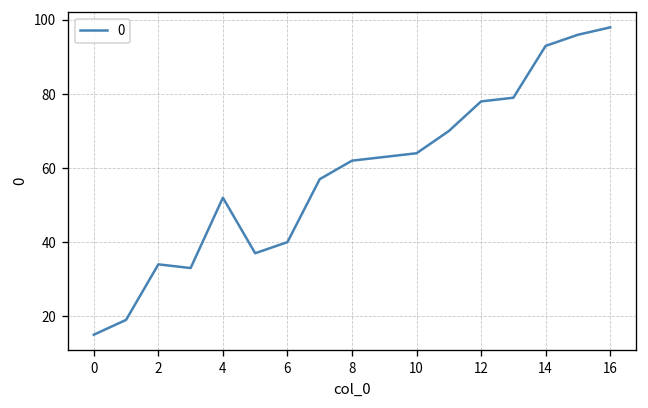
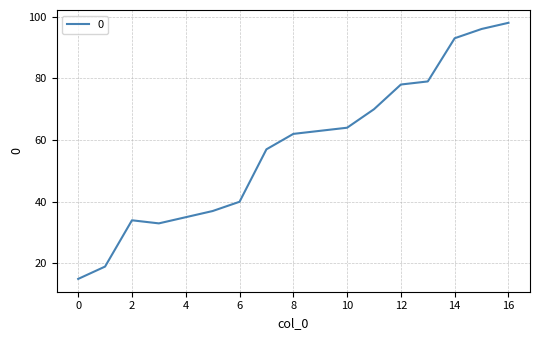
4: 52 -> 35
